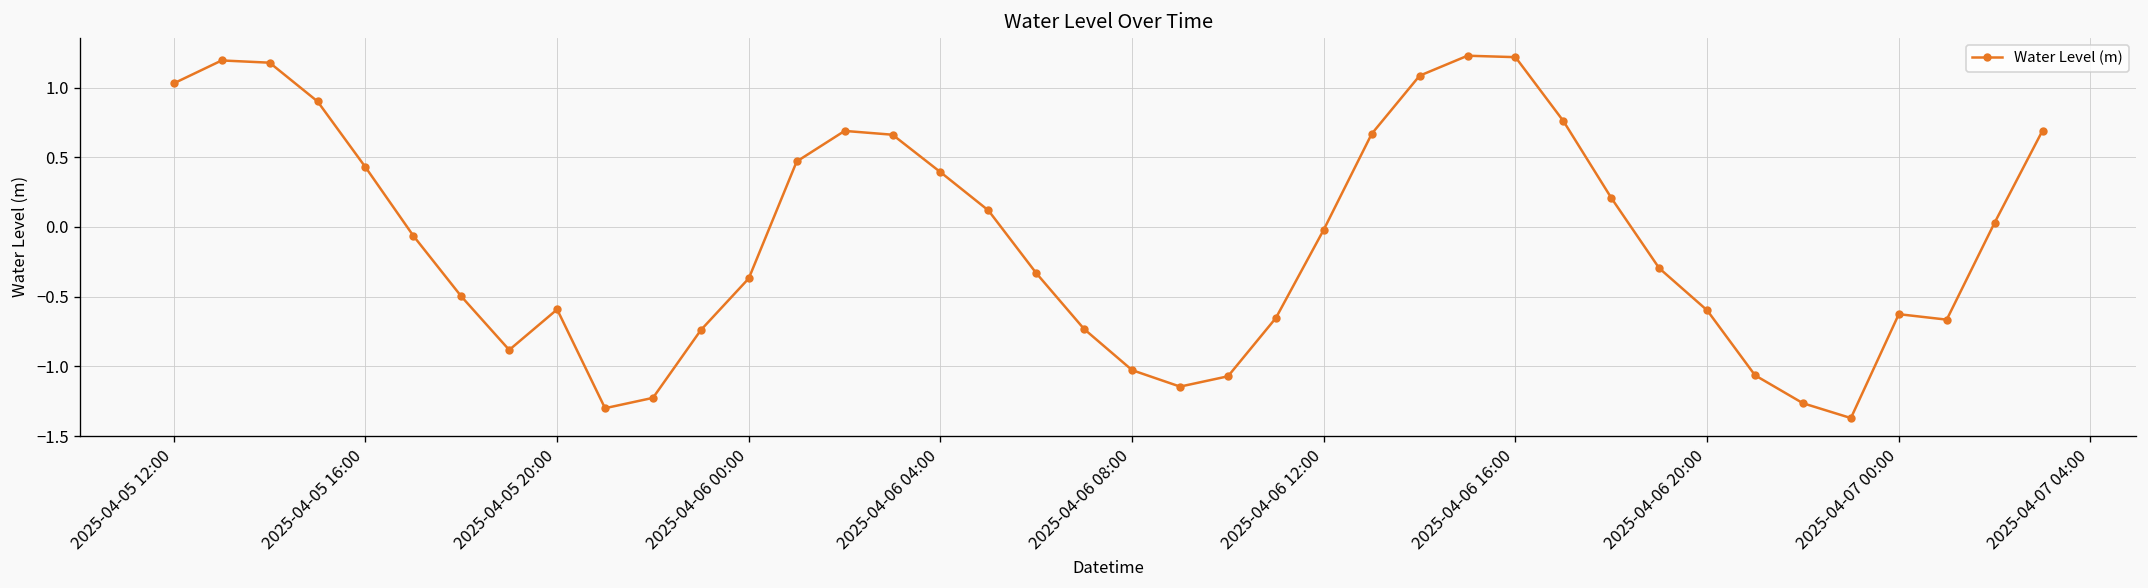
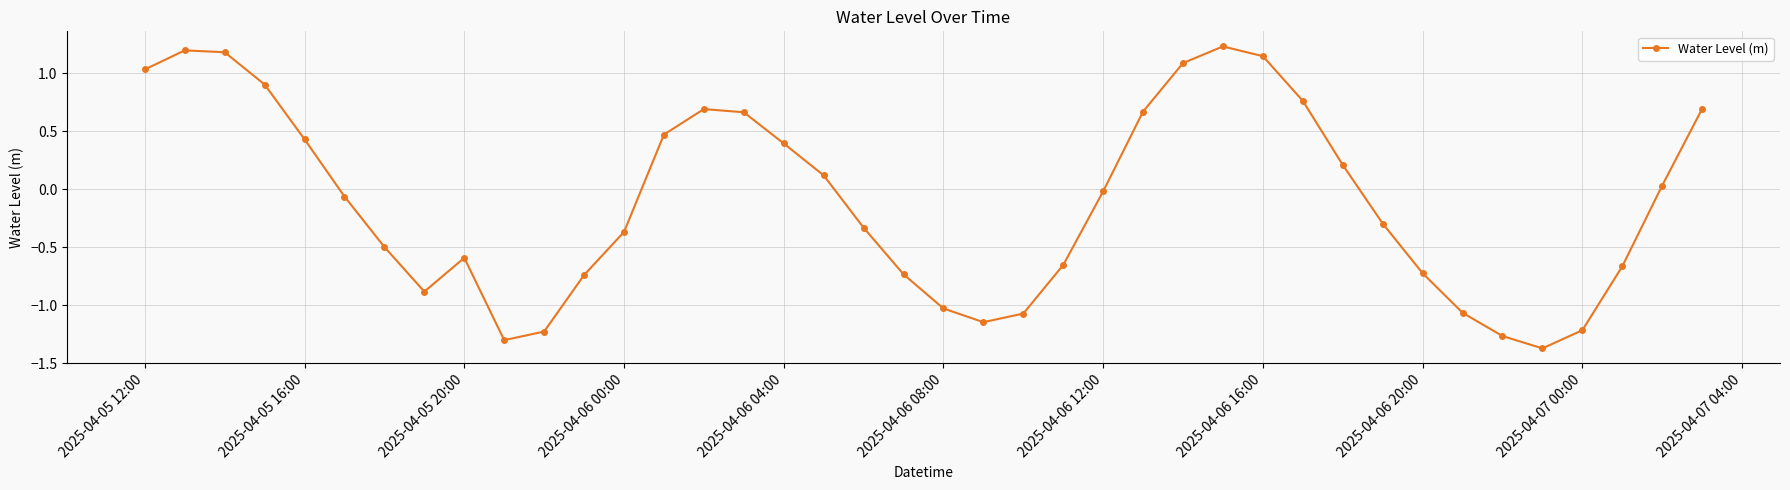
2025-04-06 16:00: 1.22 -> 1.14
2025-04-06 20:00: -0.60 -> -0.72
2025-04-07 00:00: -0.63 -> -1.22
